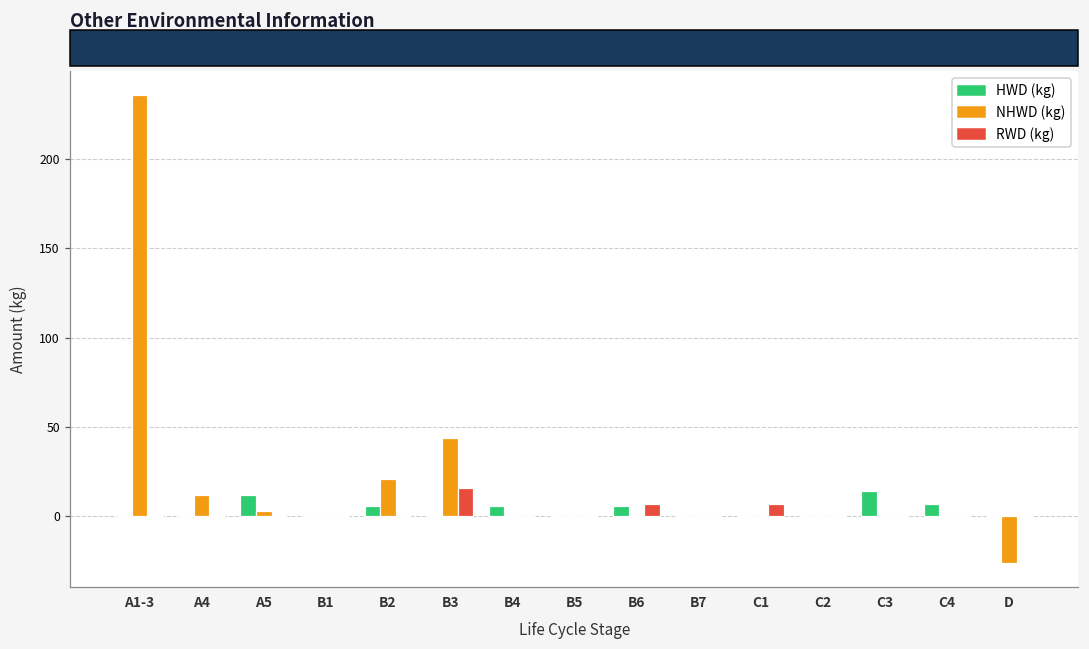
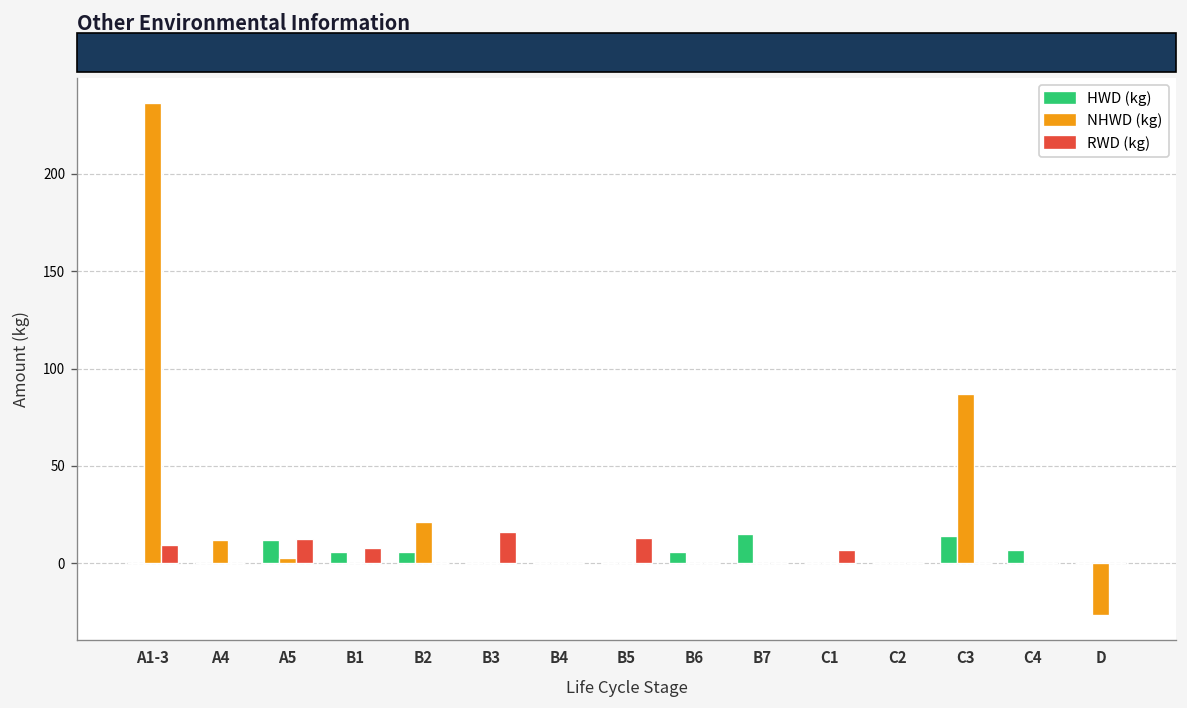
RWD (kg), A1-3: 1 -> 10
RWD (kg), A5: 0 -> 12
HWD (kg), B1: 0 -> 6
RWD (kg), B1: 0 -> 8
NHWD (kg), B3: 44 -> 0
HWD (kg), B4: 6 -> 0
RWD (kg), B5: 0 -> 13
RWD (kg), B6: 7 -> 0
HWD (kg), B7: 0 -> 15
NHWD (kg), C3: 0 -> 87
